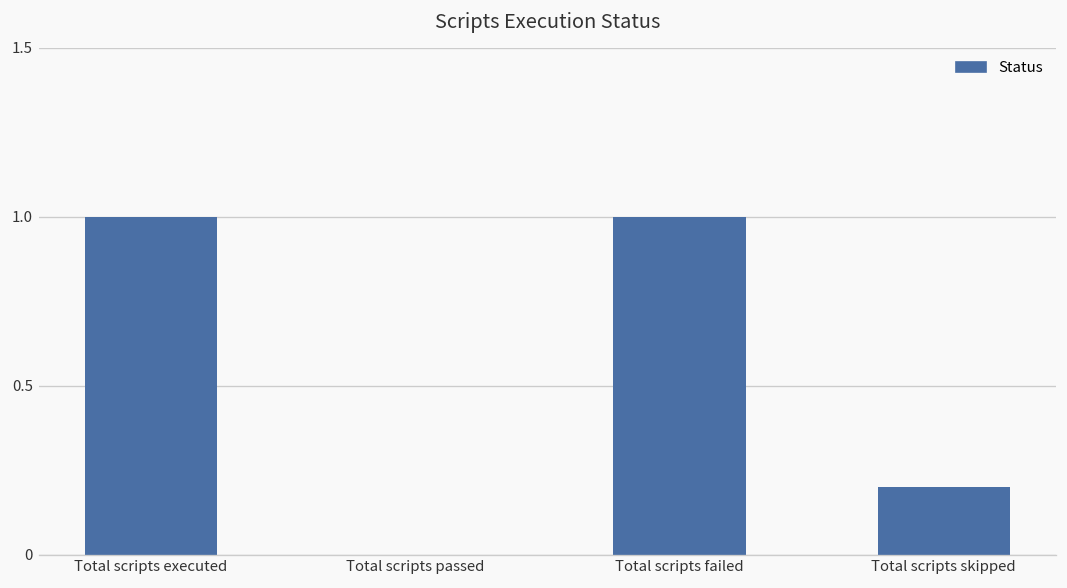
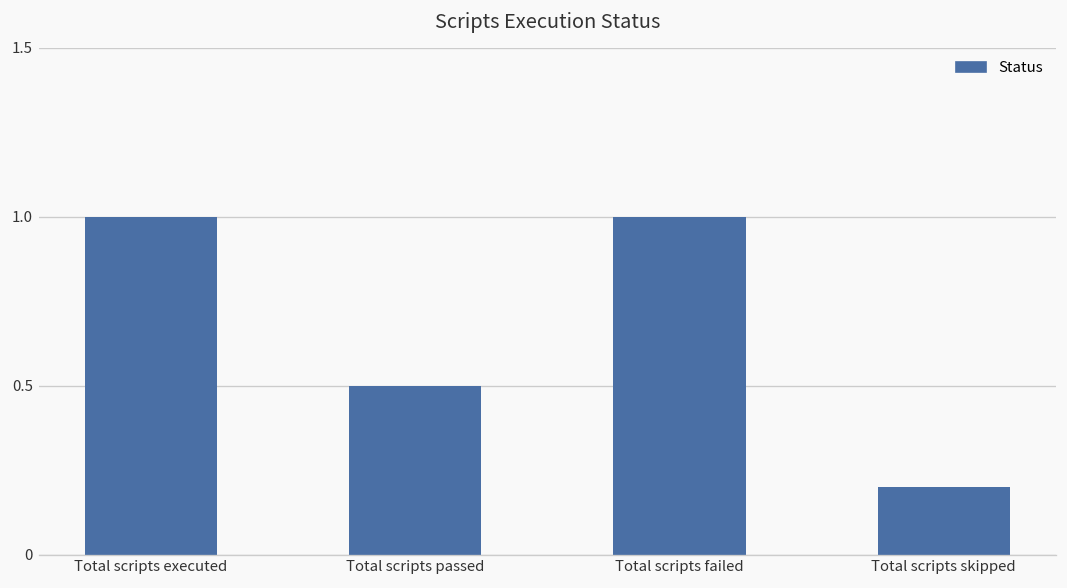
Total scripts passed: 0.0 -> 0.5
